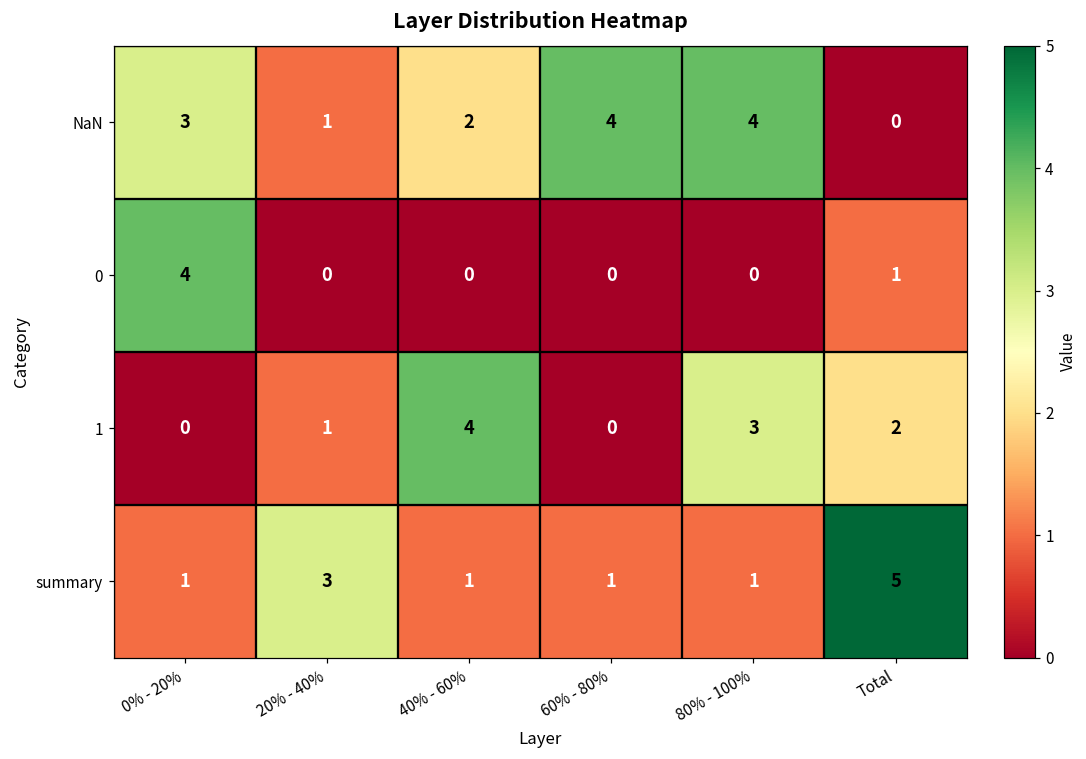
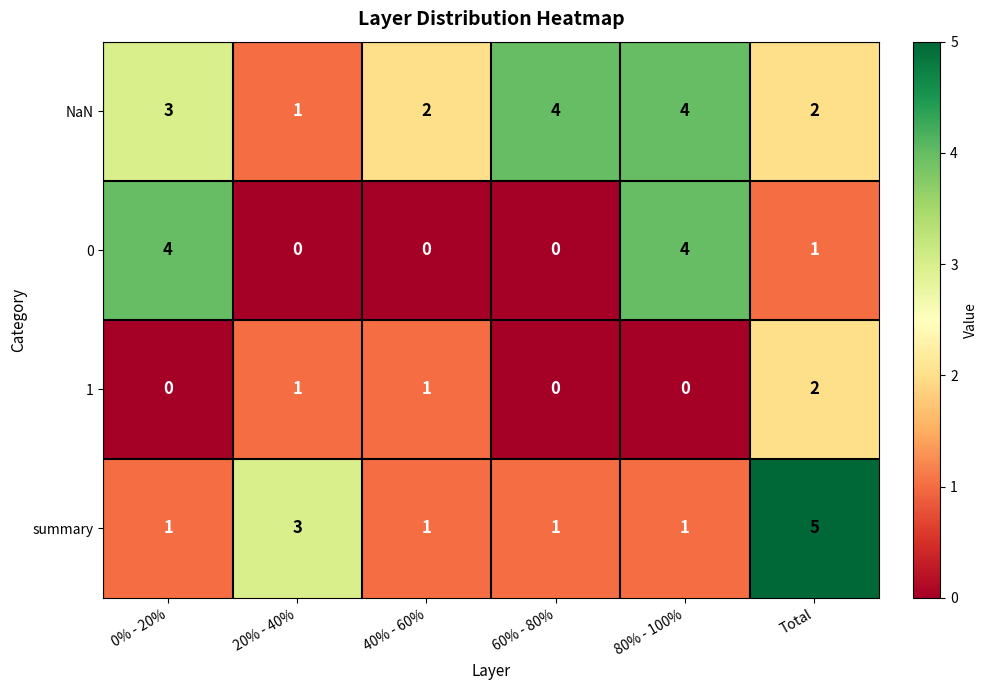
NaN, Total: 0 -> 2
0, 80% - 100%: 0 -> 4
1, 40% - 60%: 4 -> 1
1, 80% - 100%: 3 -> 0
